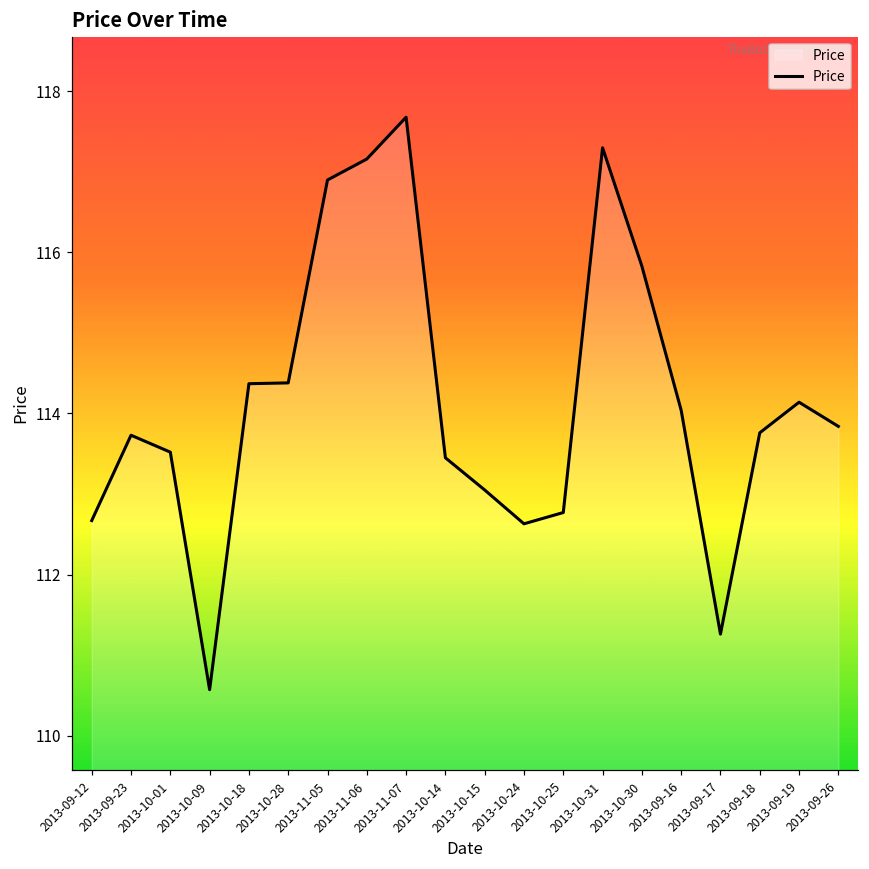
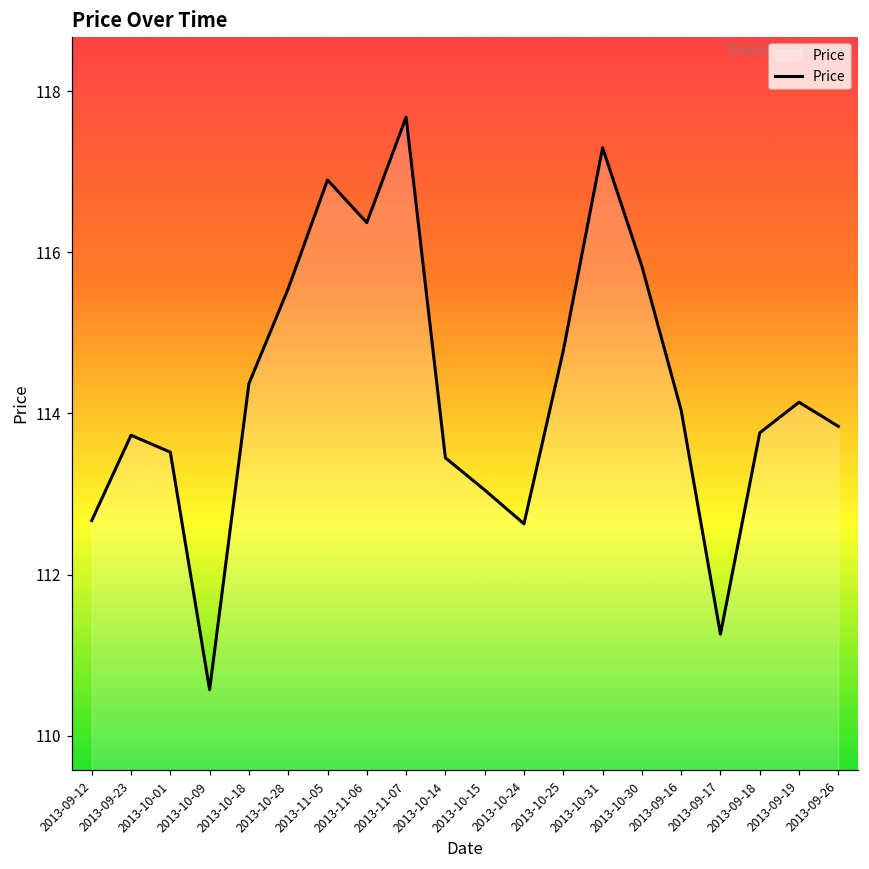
2013-10-28: 114.4 -> 115.6
2013-11-06: 117.2 -> 116.4
2013-10-25: 112.8 -> 114.8
